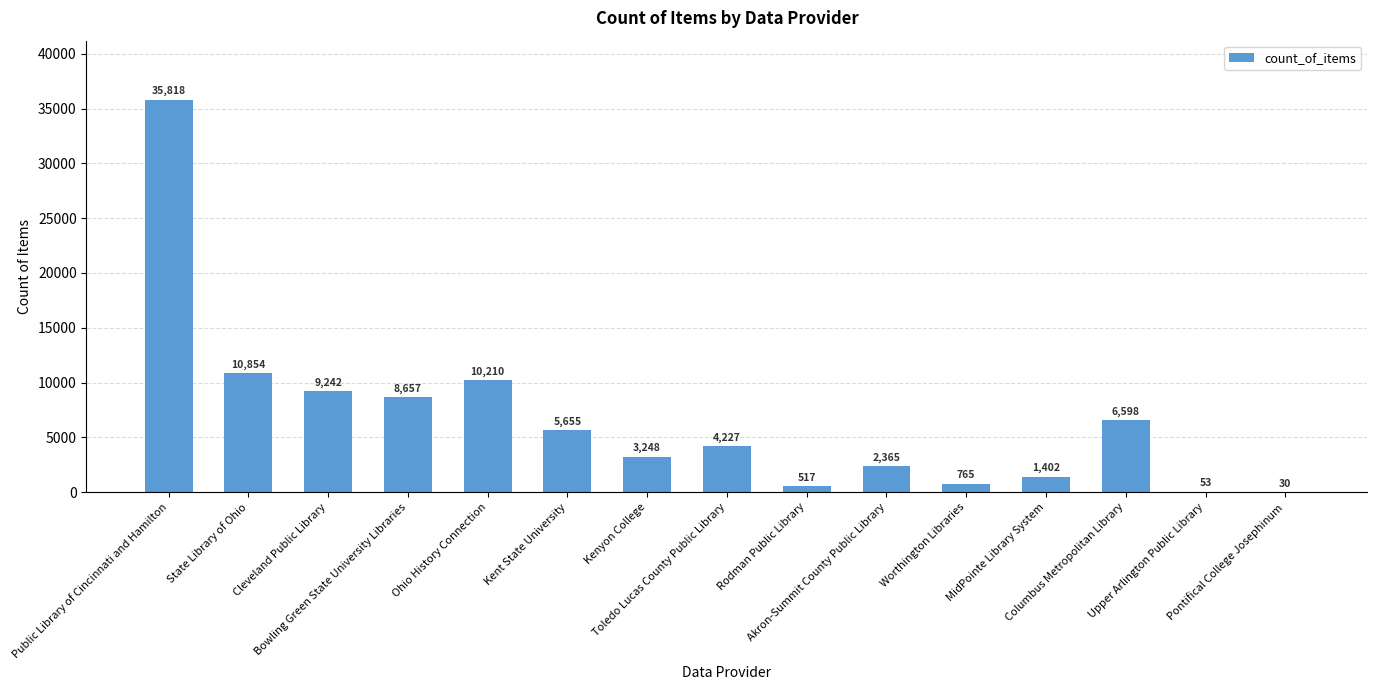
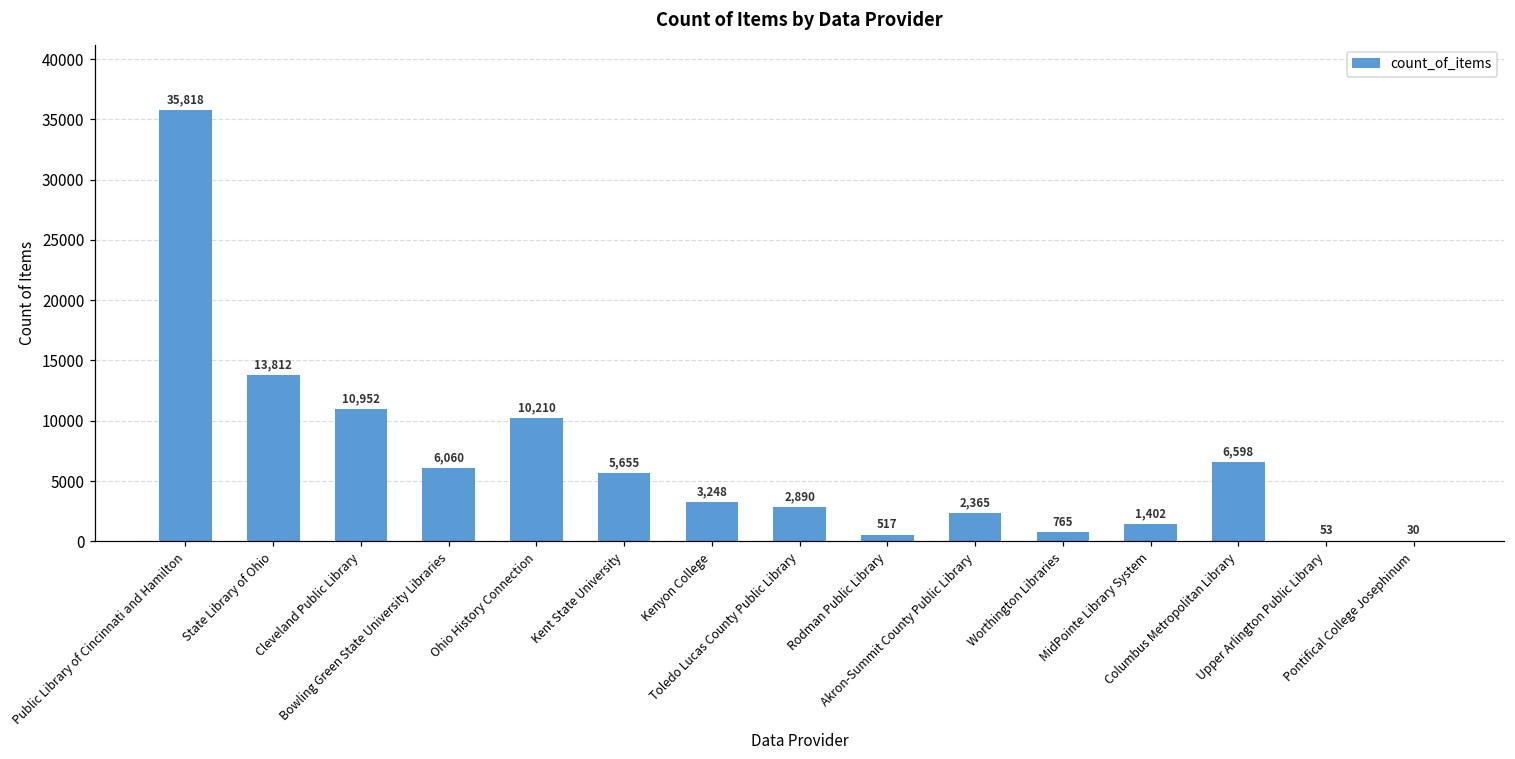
State Library of Ohio: 10,854 -> 13,812
Cleveland Public Library: 9,242 -> 10,952
Bowling Green State University Libraries: 8,657 -> 6,060
Toledo Lucas County Public Library: 4,227 -> 2,890
